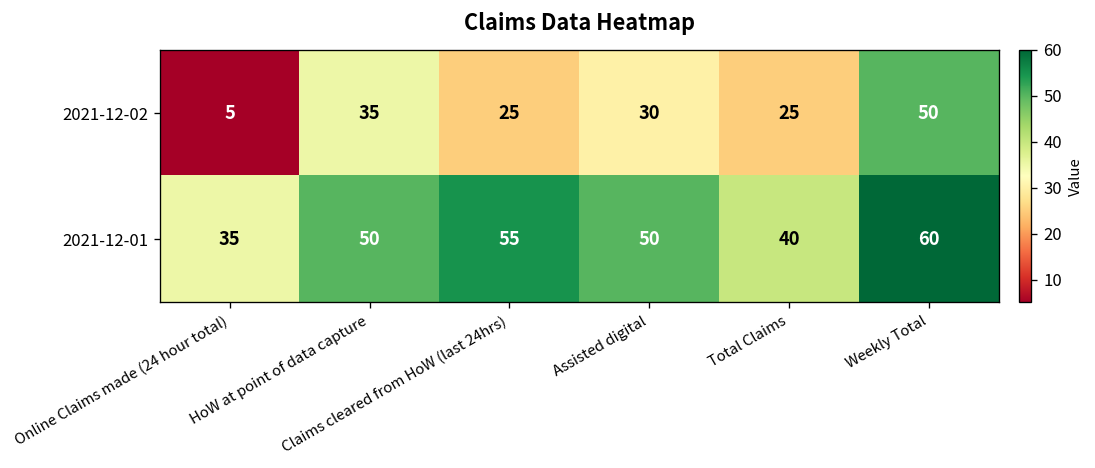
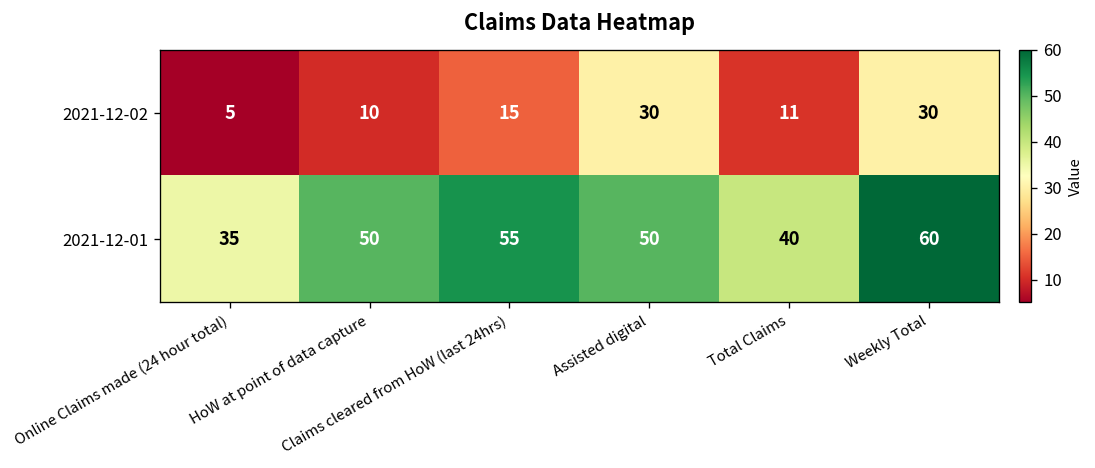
2021-12-02, HoW at point of data capture: 35 -> 10
2021-12-02, Claims cleared from HoW (last 24hrs): 25 -> 15
2021-12-02, Total Claims: 25 -> 11
2021-12-02, Weekly Total: 50 -> 30
